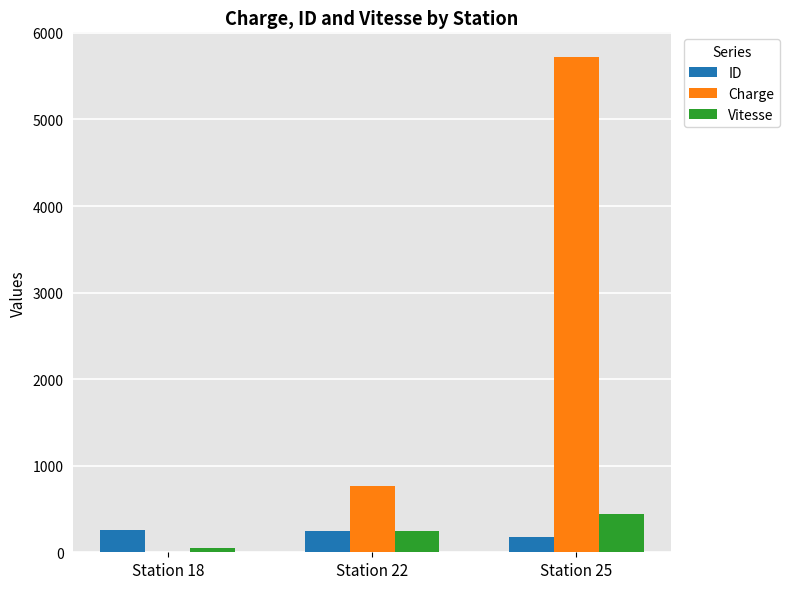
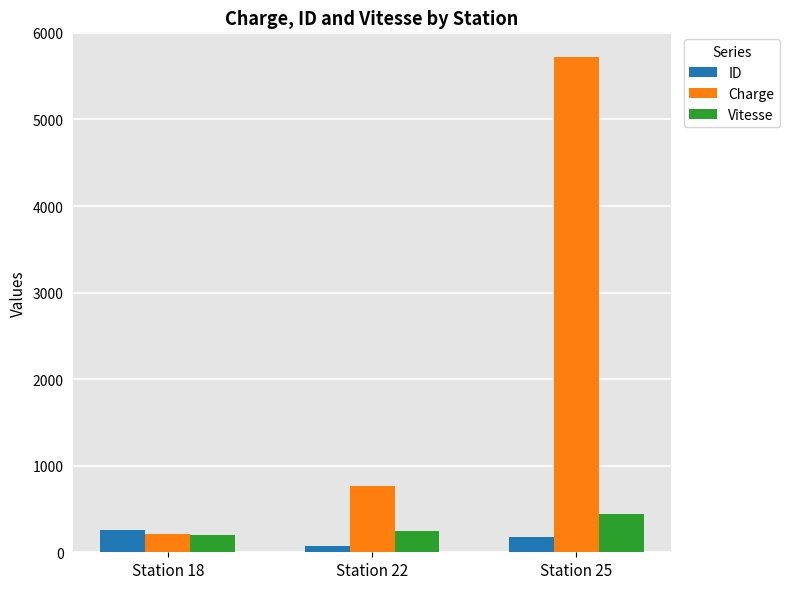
Charge, Station 18: 0 -> 200
Vitesse, Station 18: 100 -> 200
ID, Station 22: 200 -> 100
